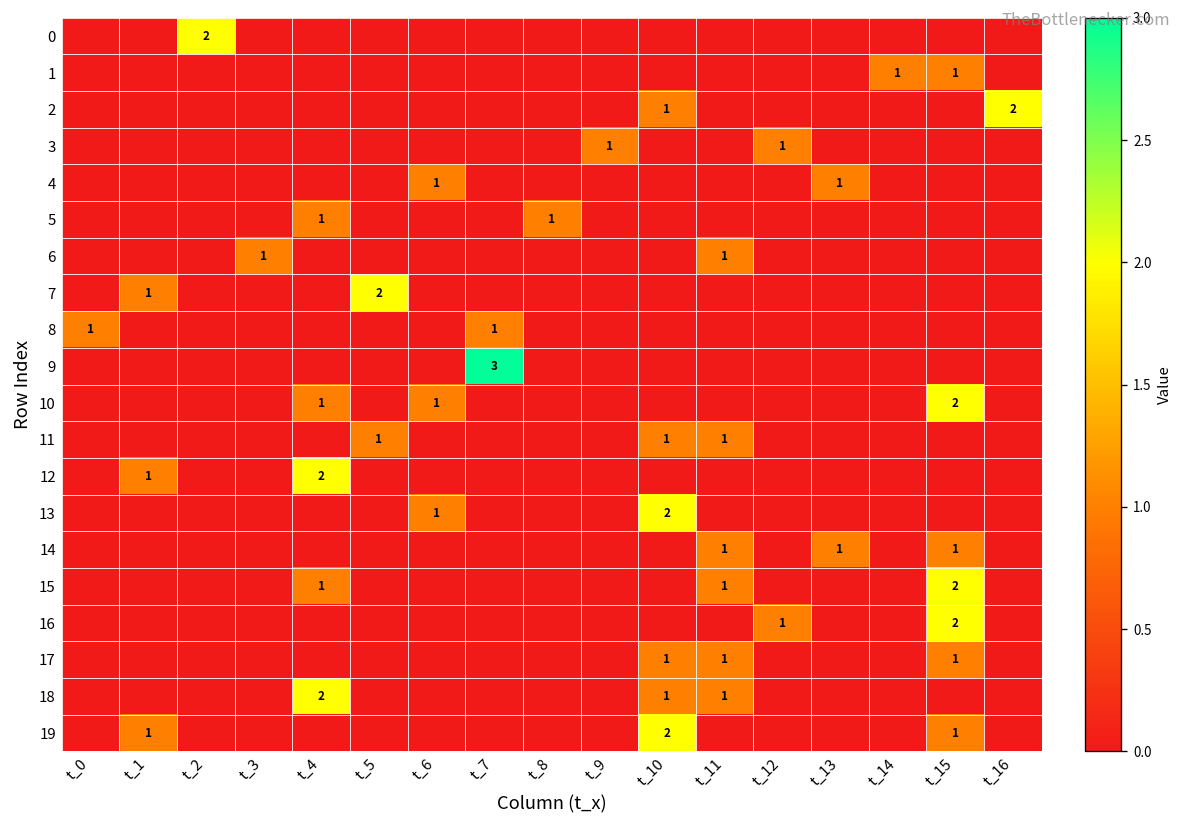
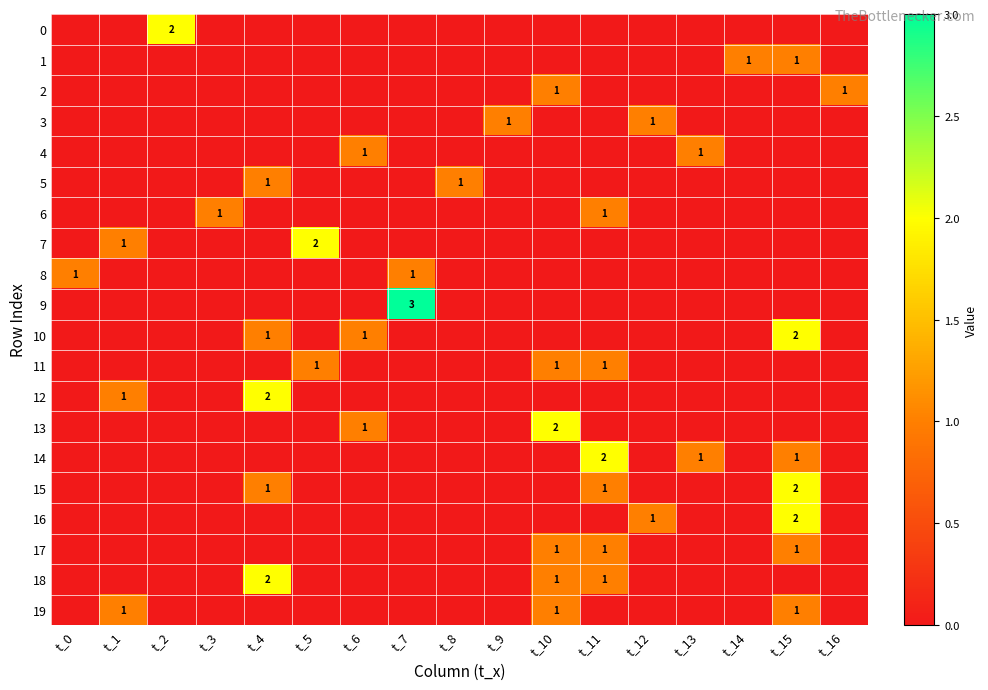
2, t_16: 2 -> 1
14, t_11: 1 -> 2
19, t_10: 2 -> 1
